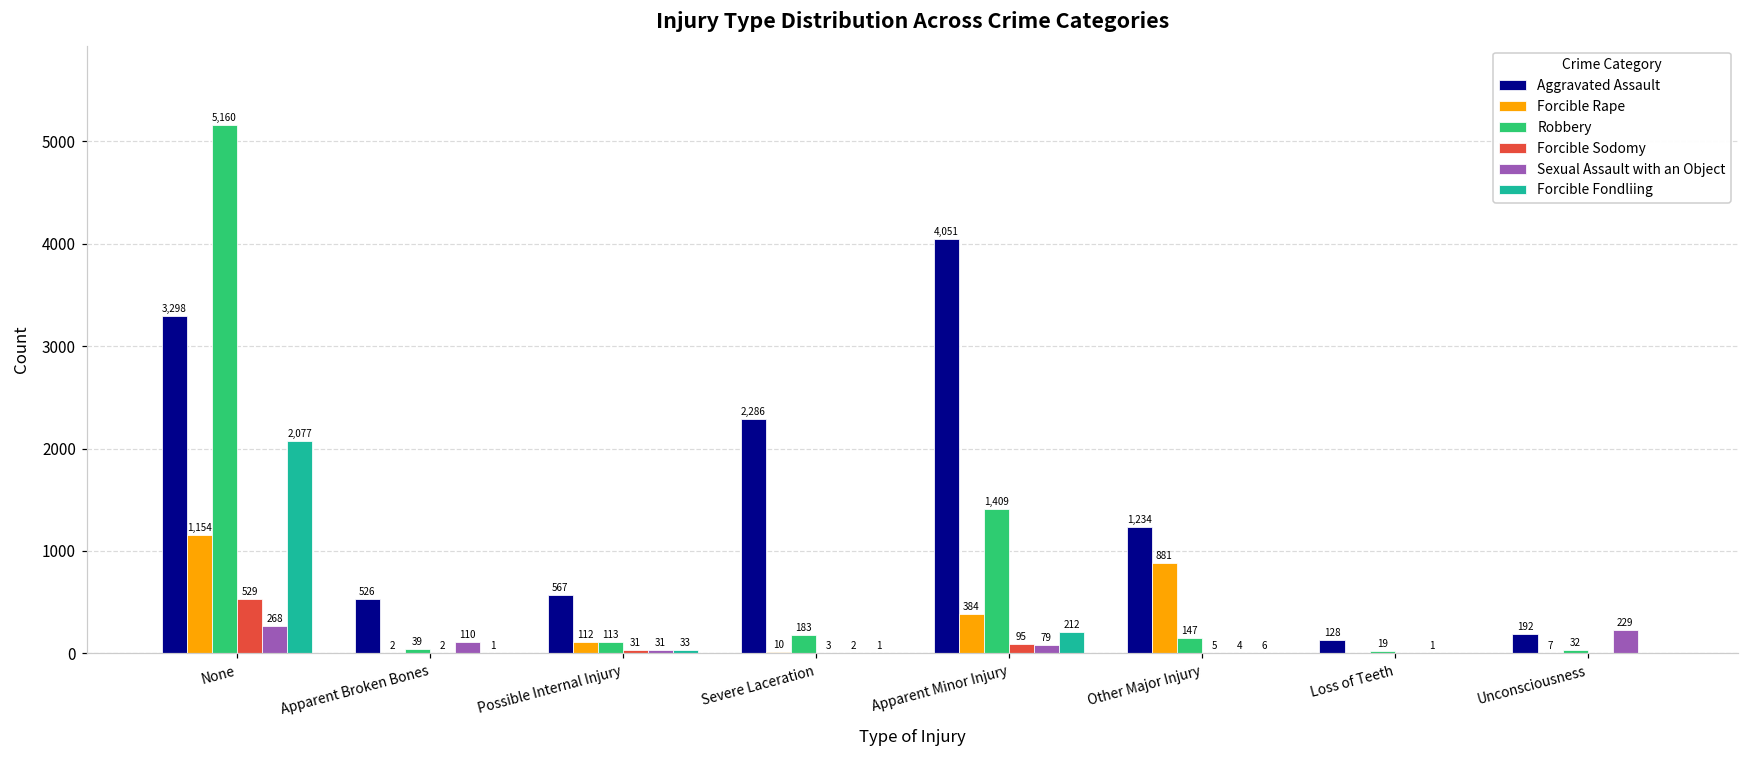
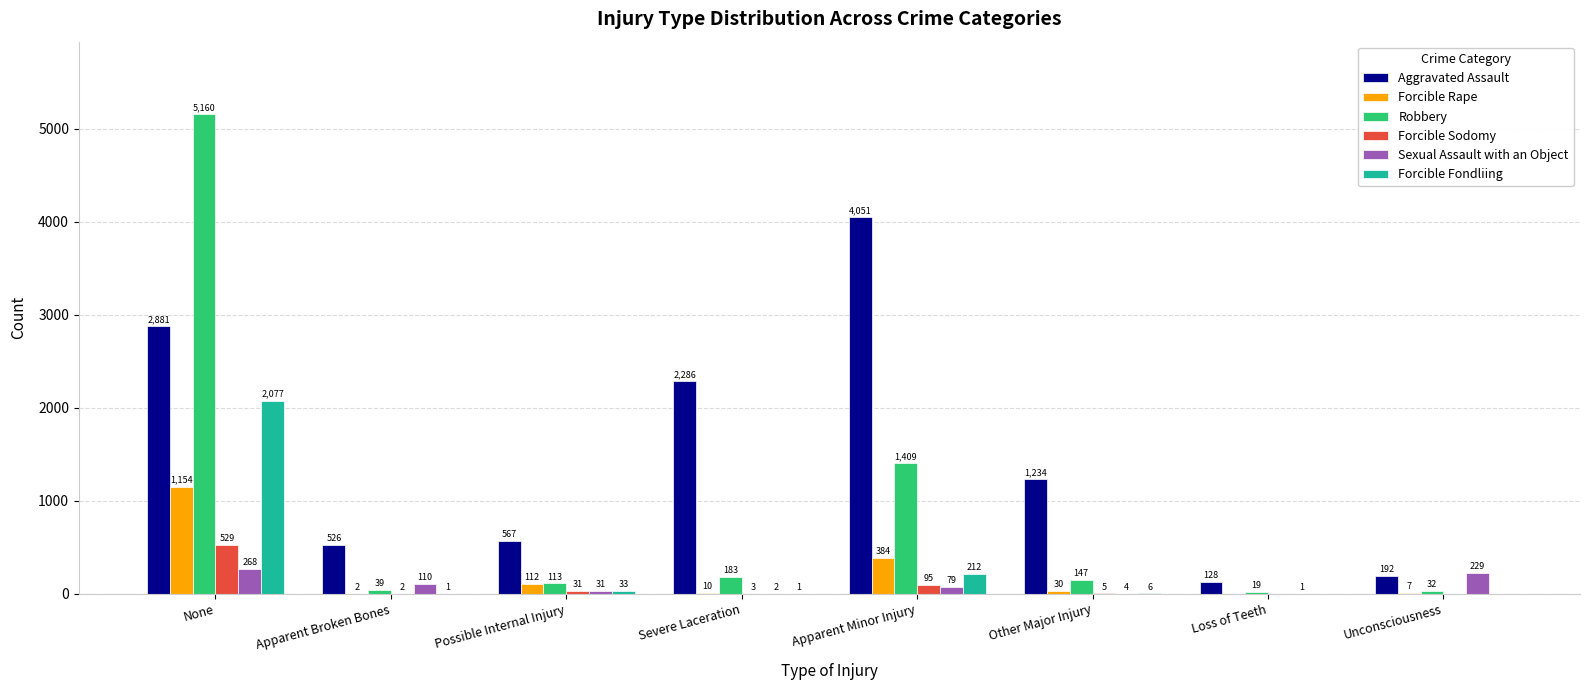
Aggravated Assault, None: 3,298 -> 2,881
Forcible Rape, Other Major Injury: 881 -> 30
